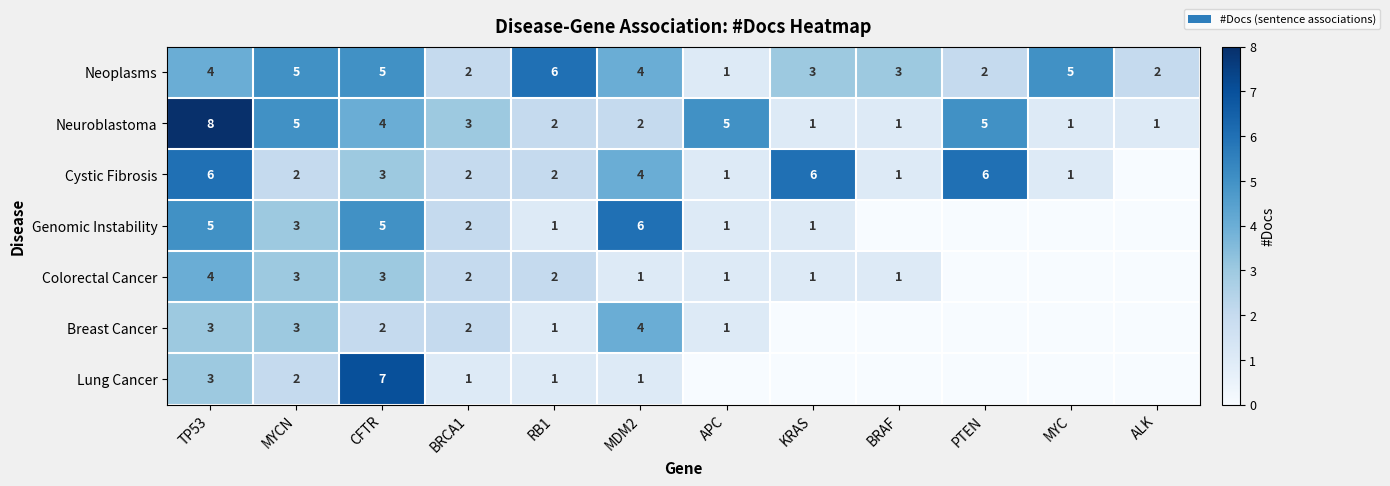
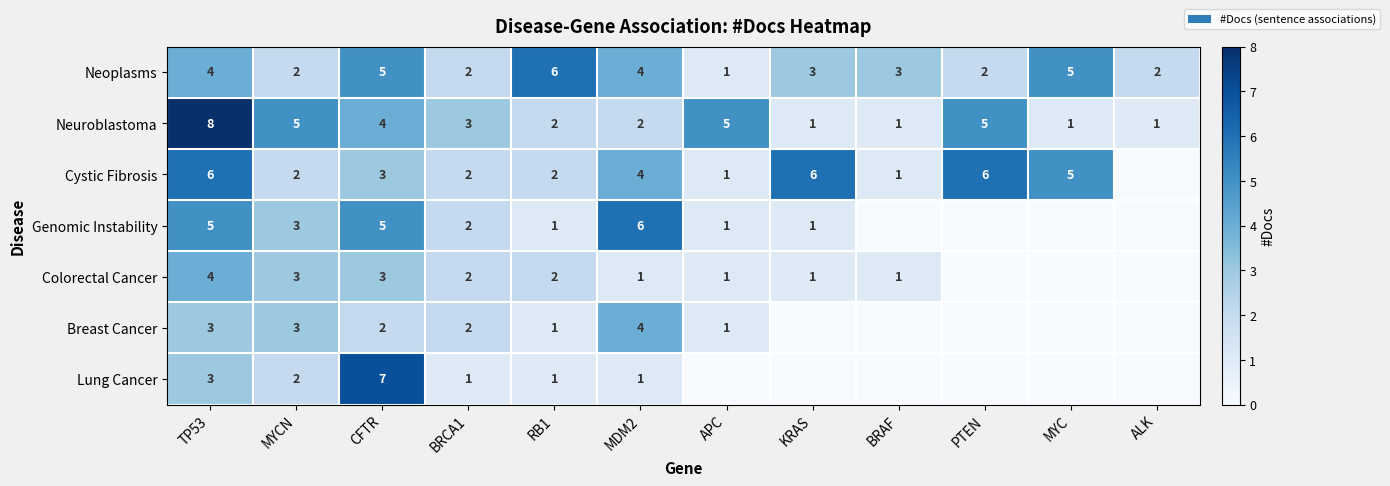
Neoplasms, MYCN: 5 -> 2
Cystic Fibrosis, MYC: 1 -> 5
